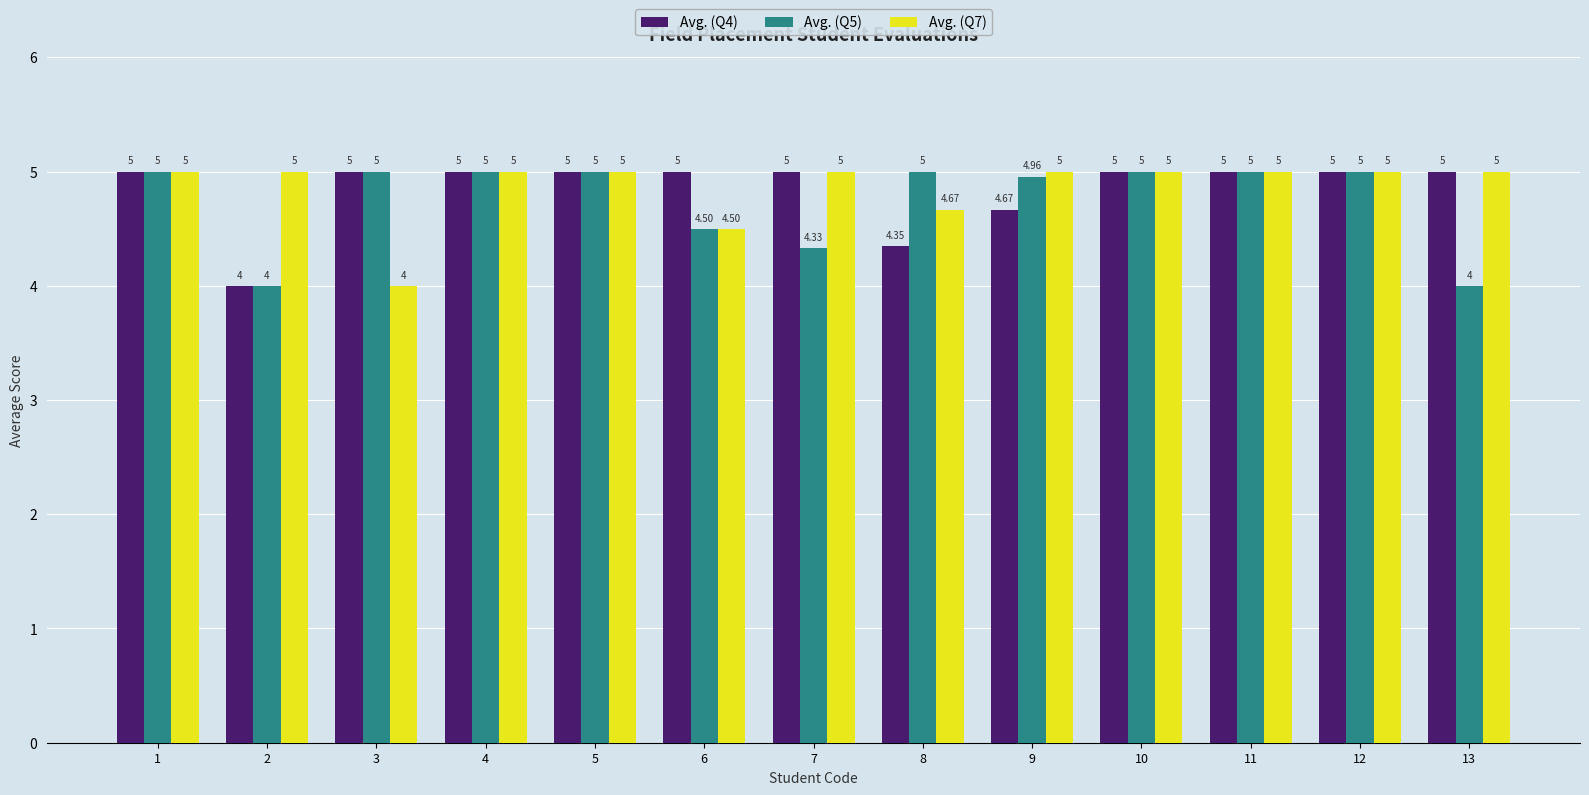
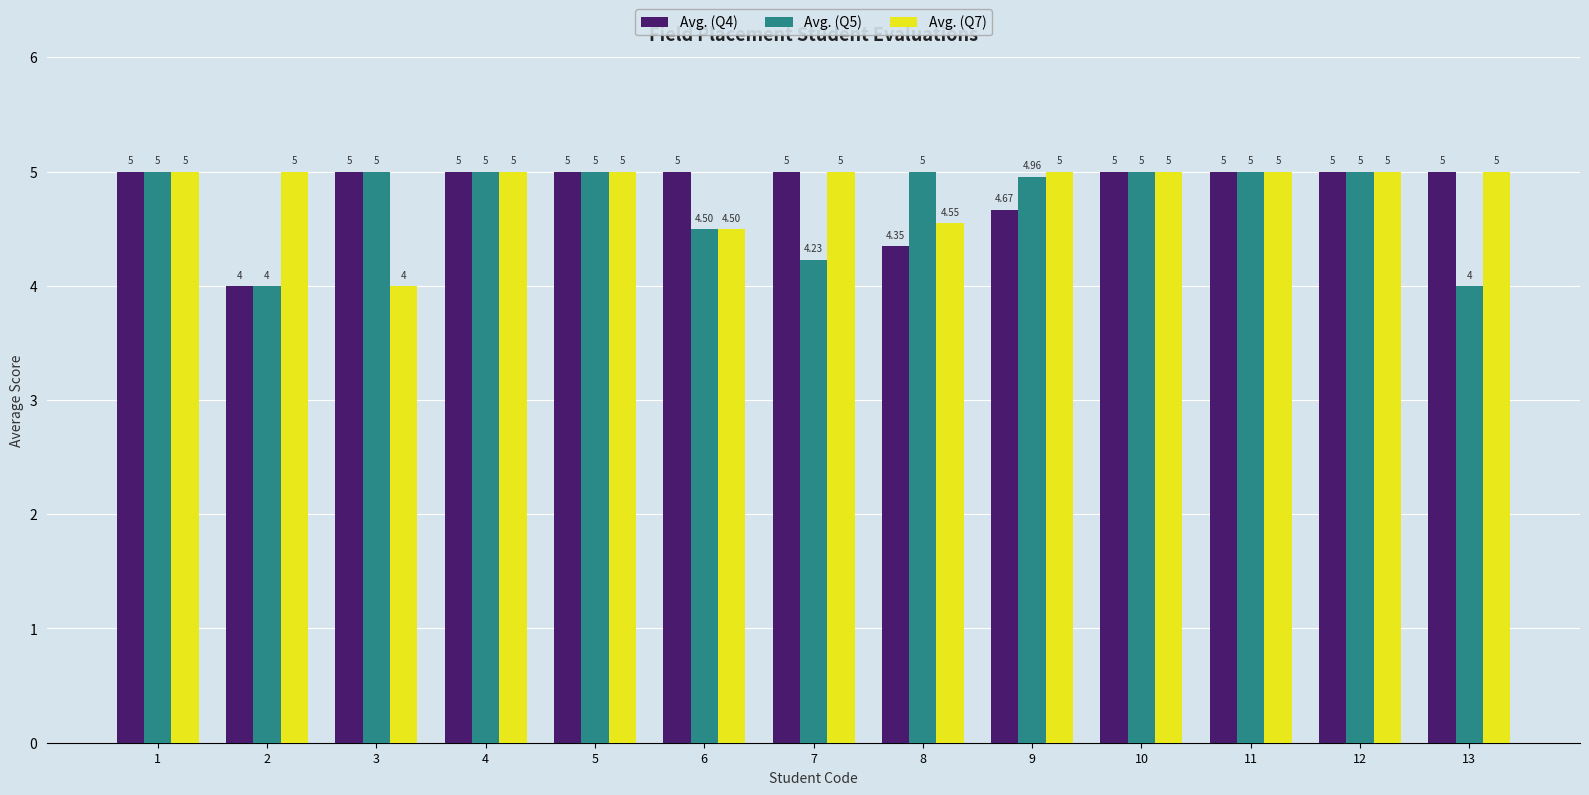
Avg. (Q5), 7: 4.33 -> 4.23
Avg. (Q7), 8: 4.67 -> 4.55
